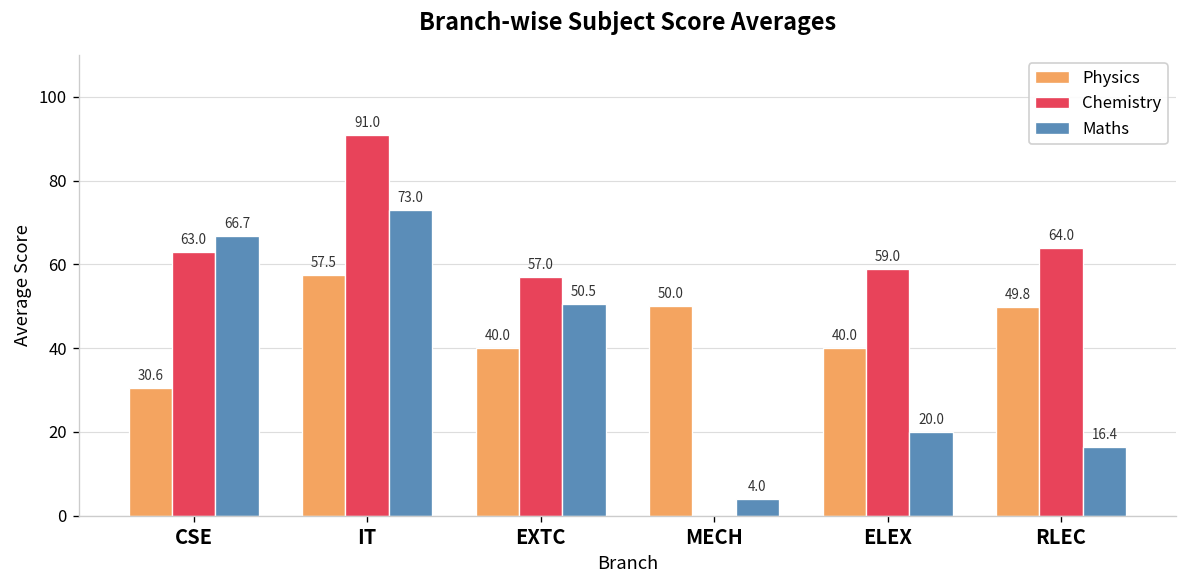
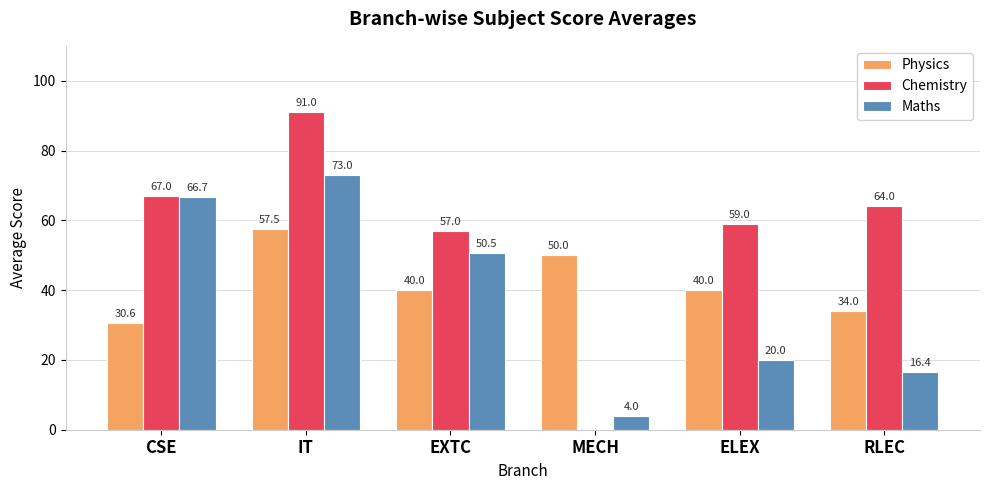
Chemistry, CSE: 63.0 -> 67.0
Physics, RLEC: 49.8 -> 34.0
